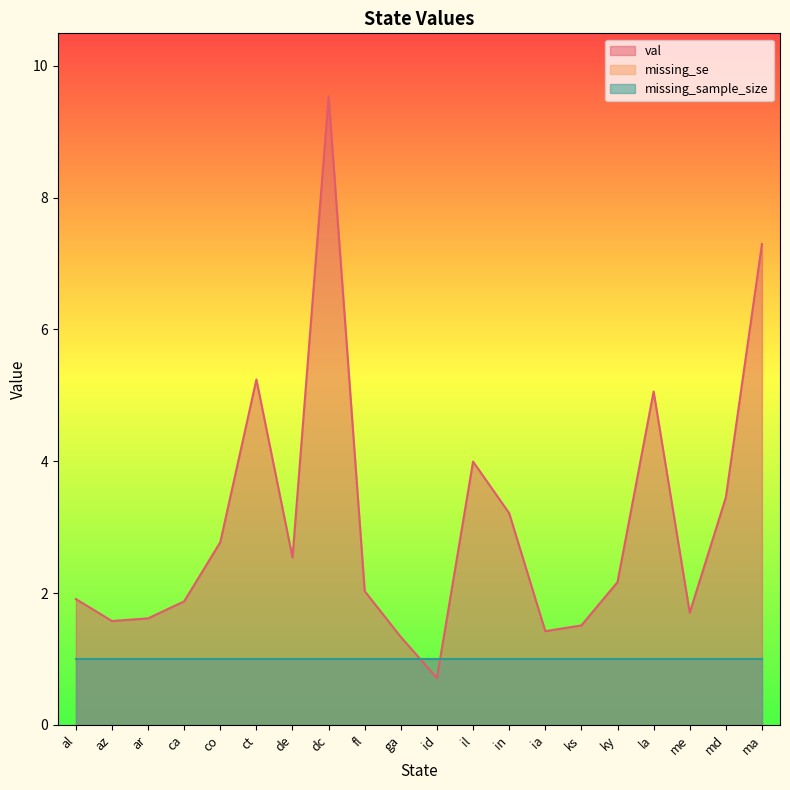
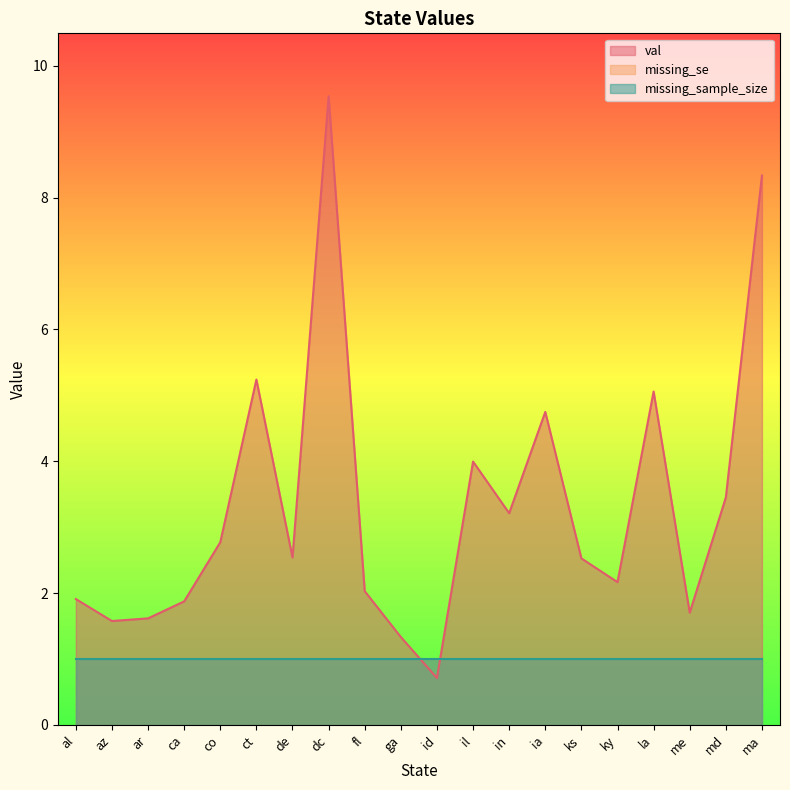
val, ia: 1.4 -> 4.7
val, ks: 1.5 -> 2.5
val, ma: 7.3 -> 8.3
